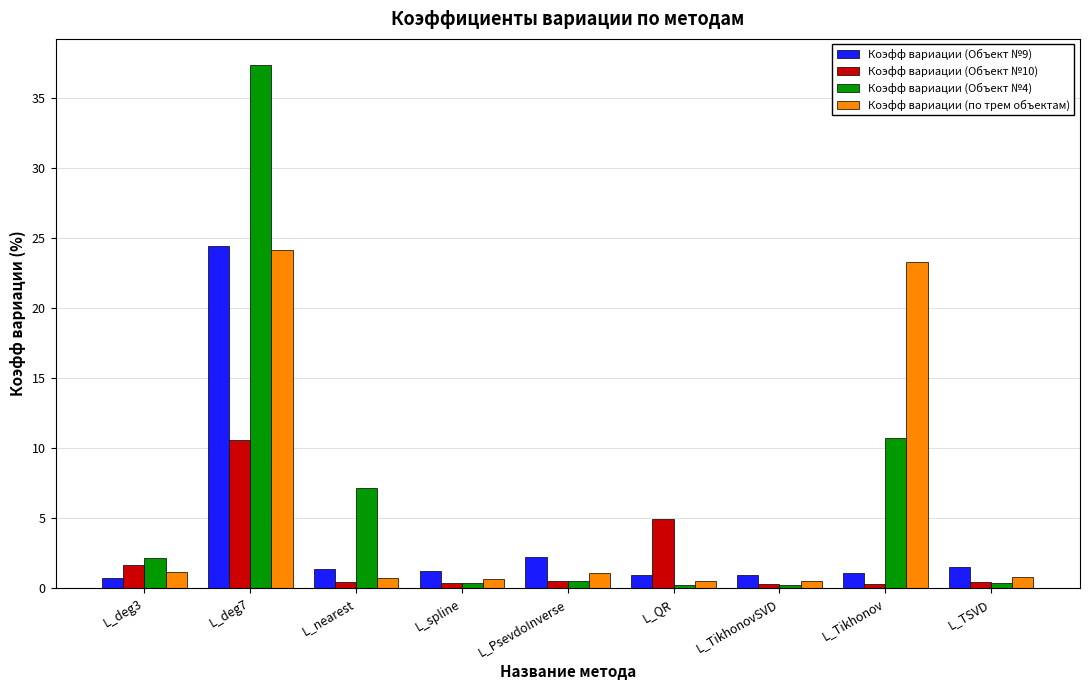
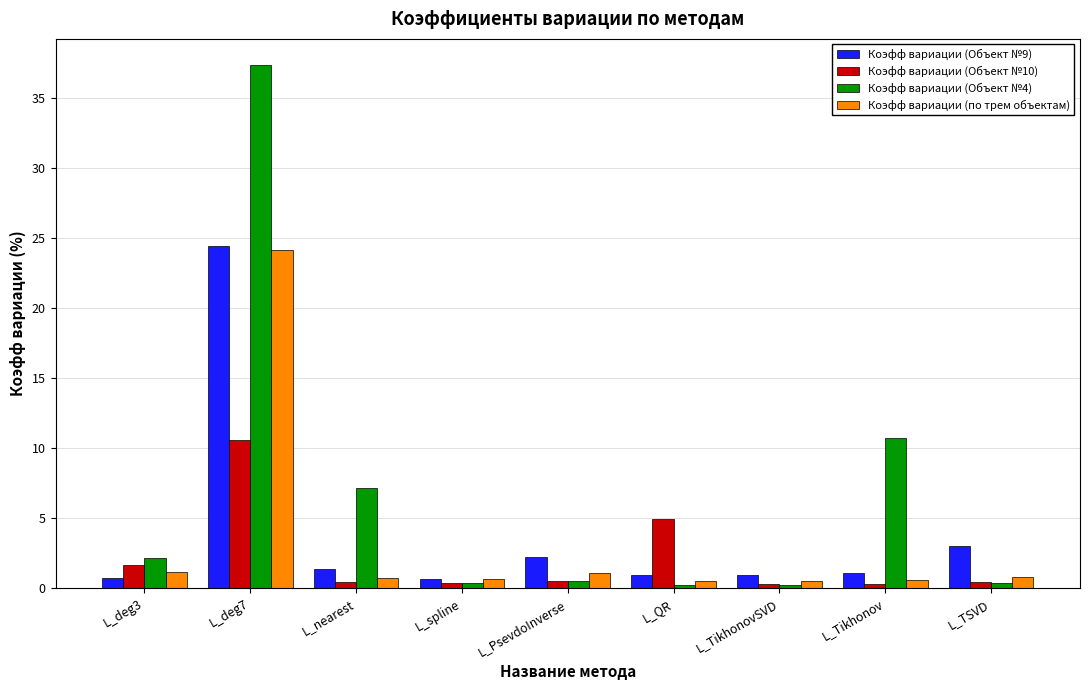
Коэфф вариации (Объект №9), L_spline: 1.3 -> 0.6
Коэфф вариации (по трем объектам), L_Tikhonov: 23.3 -> 0.6
Коэфф вариации (Объект №9), L_TSVD: 1.5 -> 3.0
